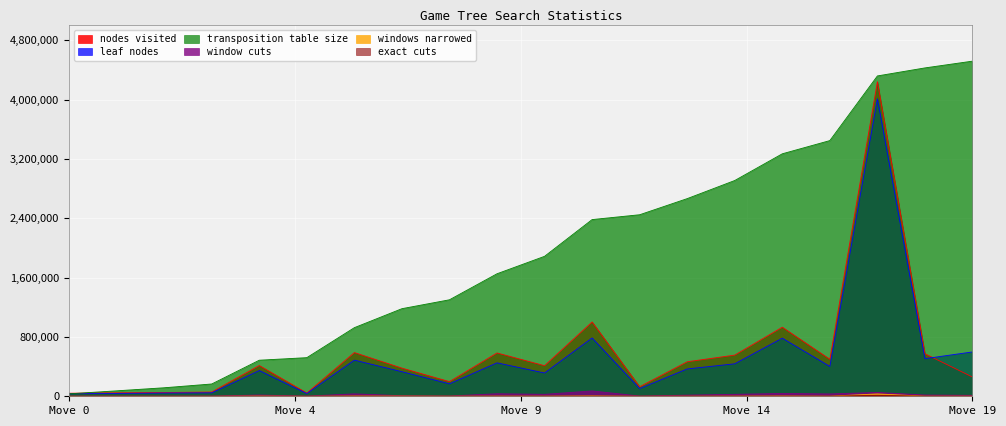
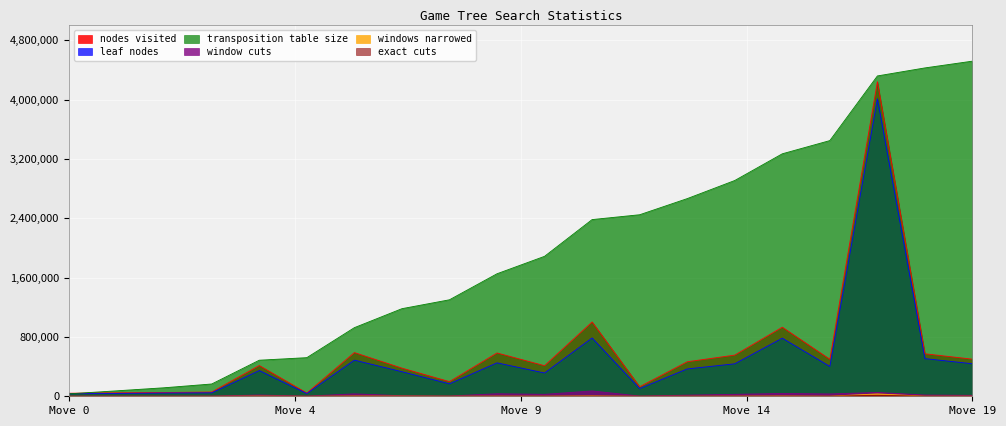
nodes visited, Move 19: 300,000 -> 500,000
leaf nodes, Move 19: 600,000 -> 400,000
